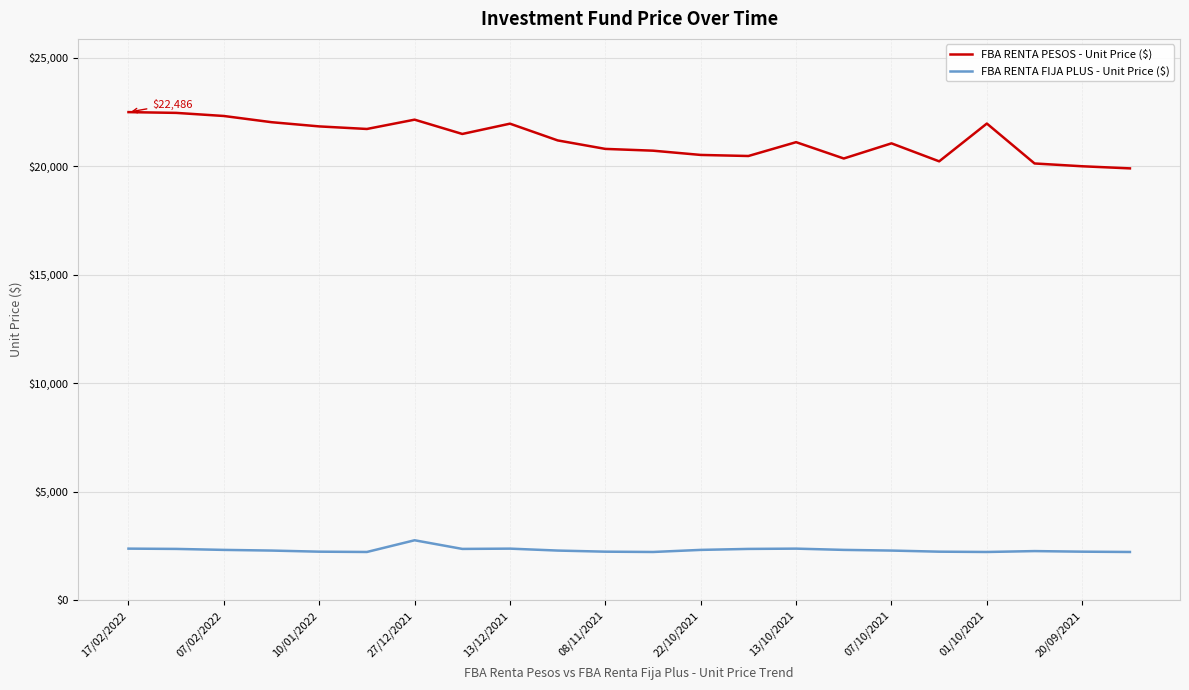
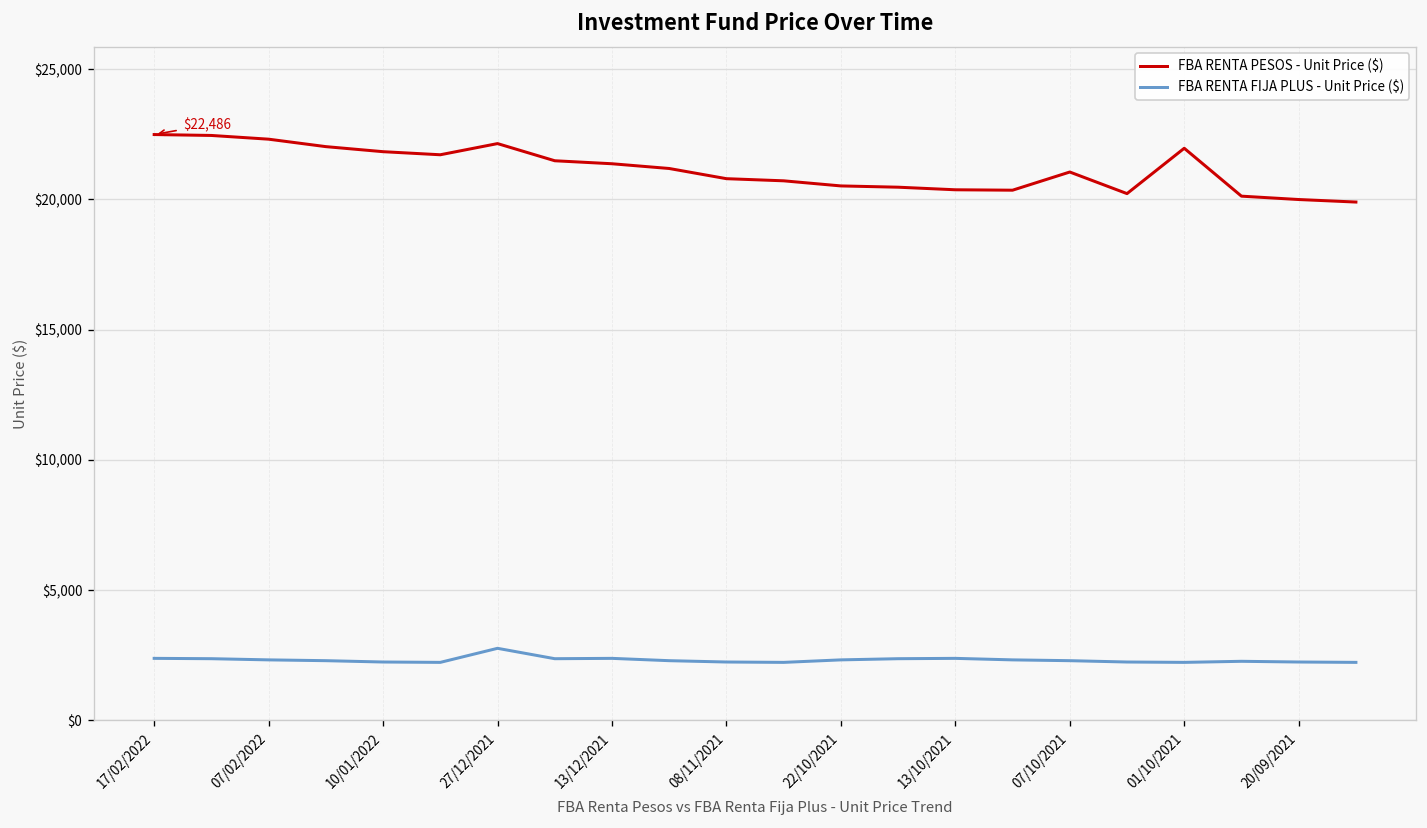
FBA RENTA PESOS - Unit Price ($), 13/12/2021: $22,000 -> $21,400
FBA RENTA PESOS - Unit Price ($), 13/10/2021: $21,100 -> $20,400
